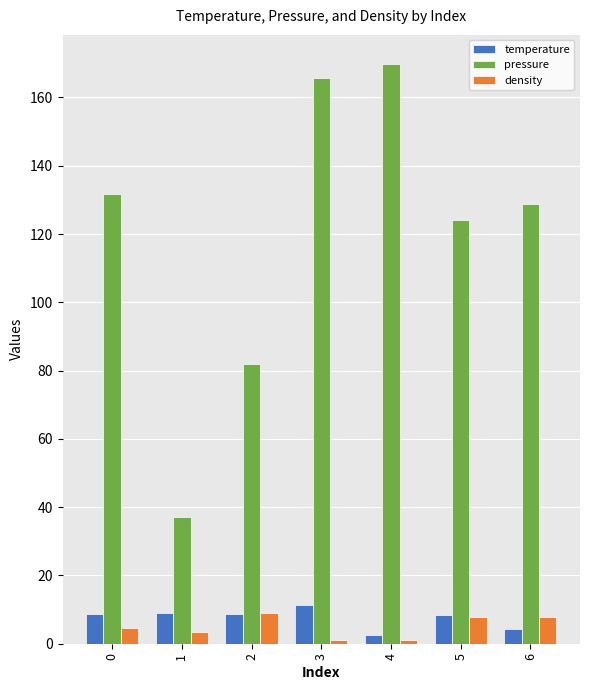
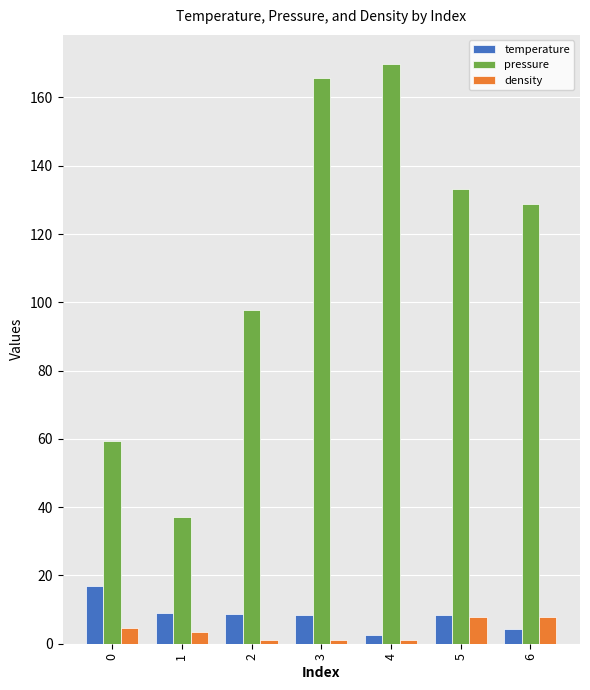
temperature, 0: 9 -> 17
pressure, 0: 132 -> 59
pressure, 2: 82 -> 98
density, 2: 9 -> 1
temperature, 3: 11 -> 8
pressure, 5: 124 -> 133
